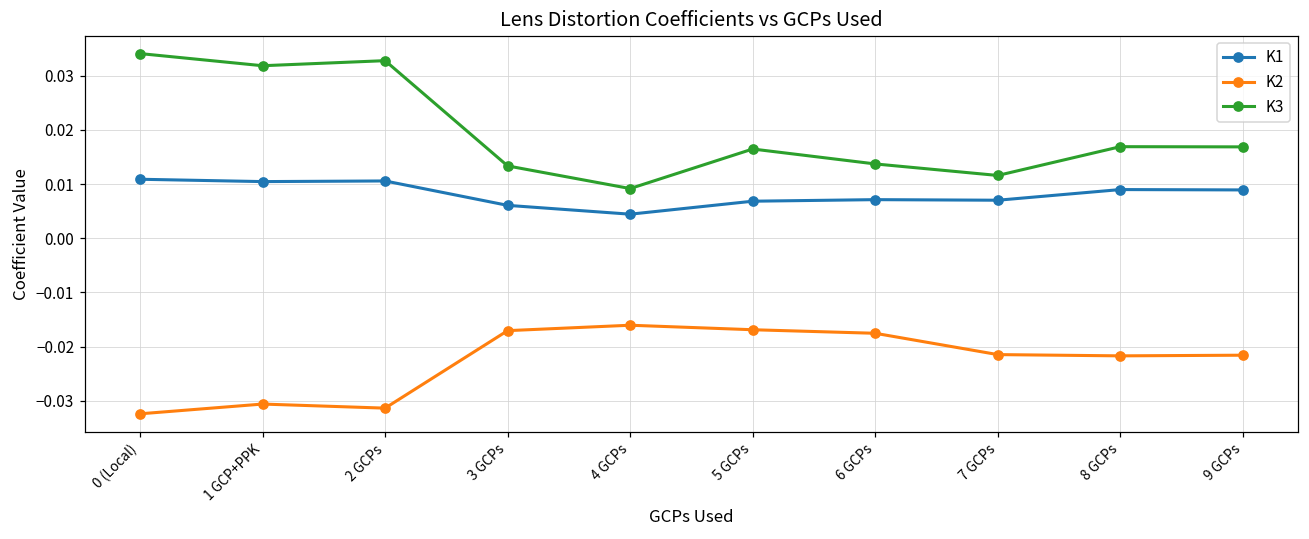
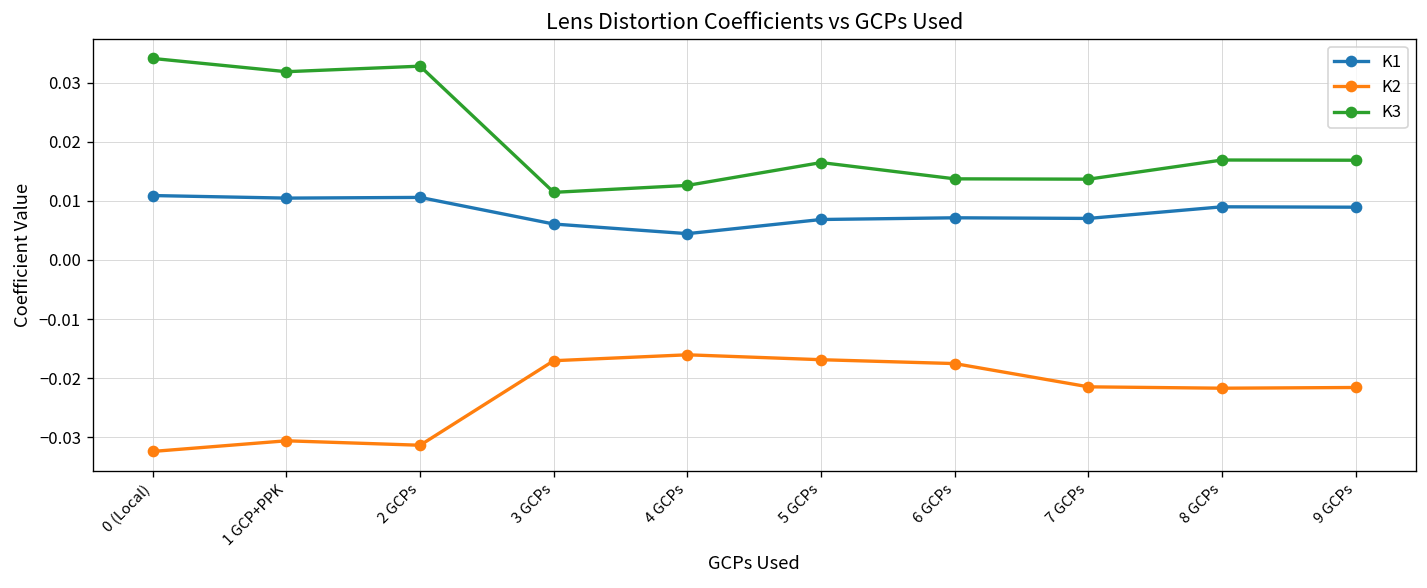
K3, 3 GCPs: 0.013 -> 0.011
K3, 4 GCPs: 0.009 -> 0.013
K3, 7 GCPs: 0.012 -> 0.014
